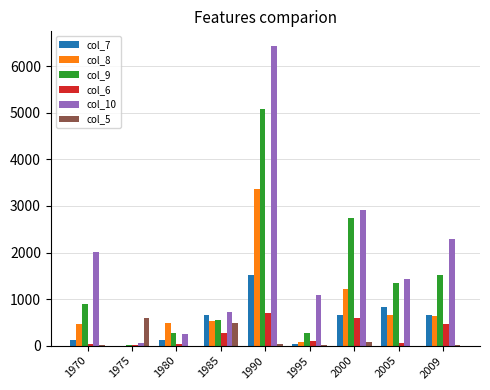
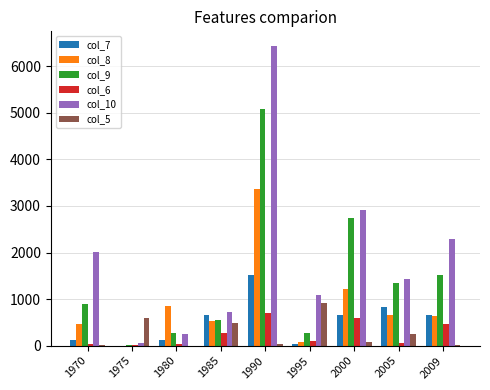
col_8, 1980: 500 -> 800
col_5, 1995: 0 -> 900
col_5, 2005: 0 -> 300
